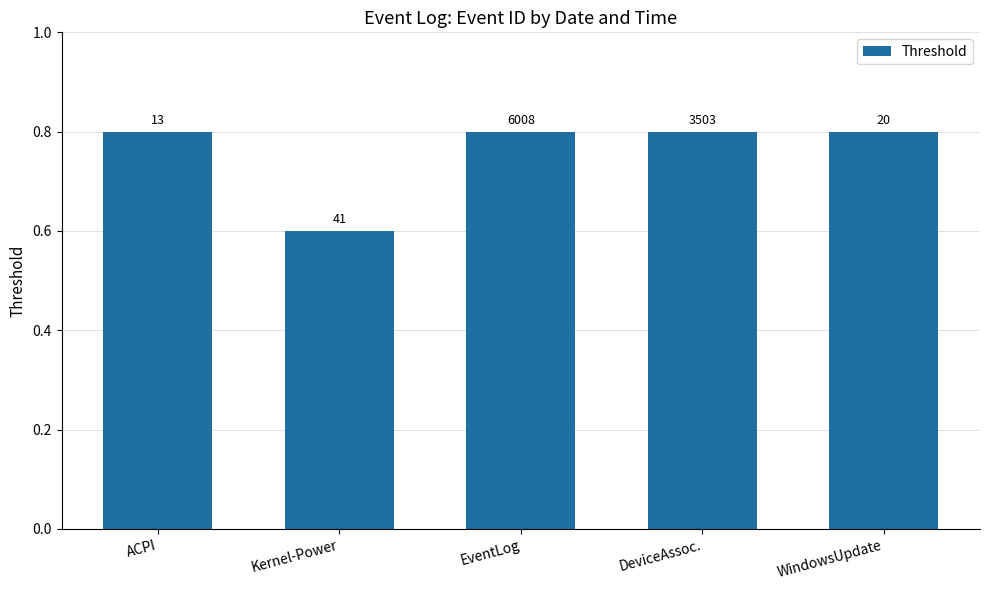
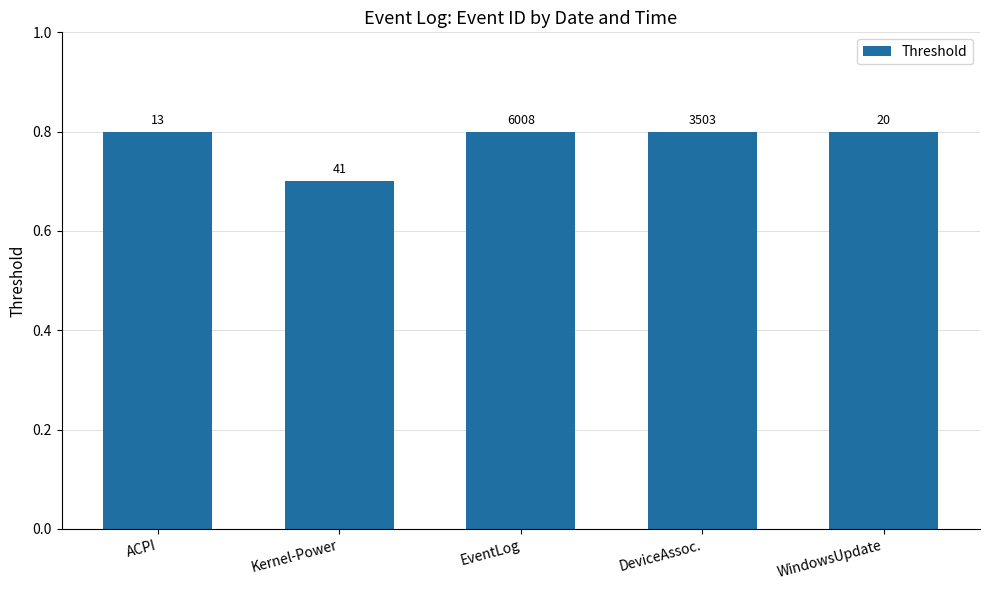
Kernel-Power: 0.6 -> 0.7
